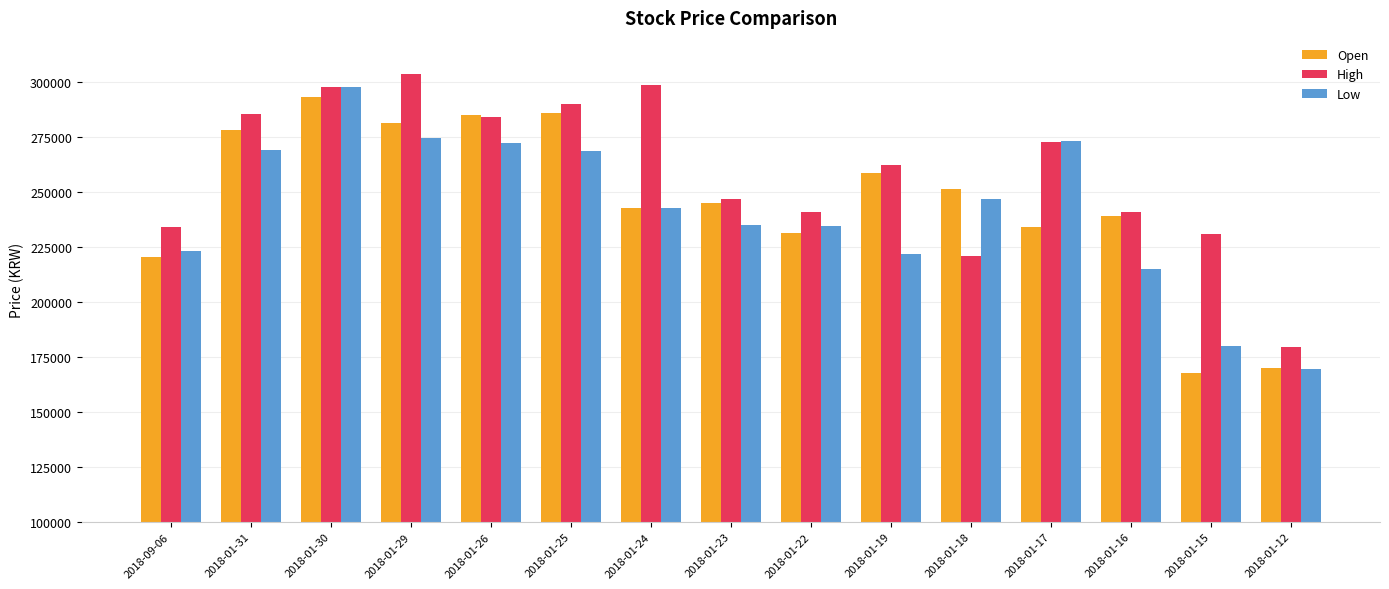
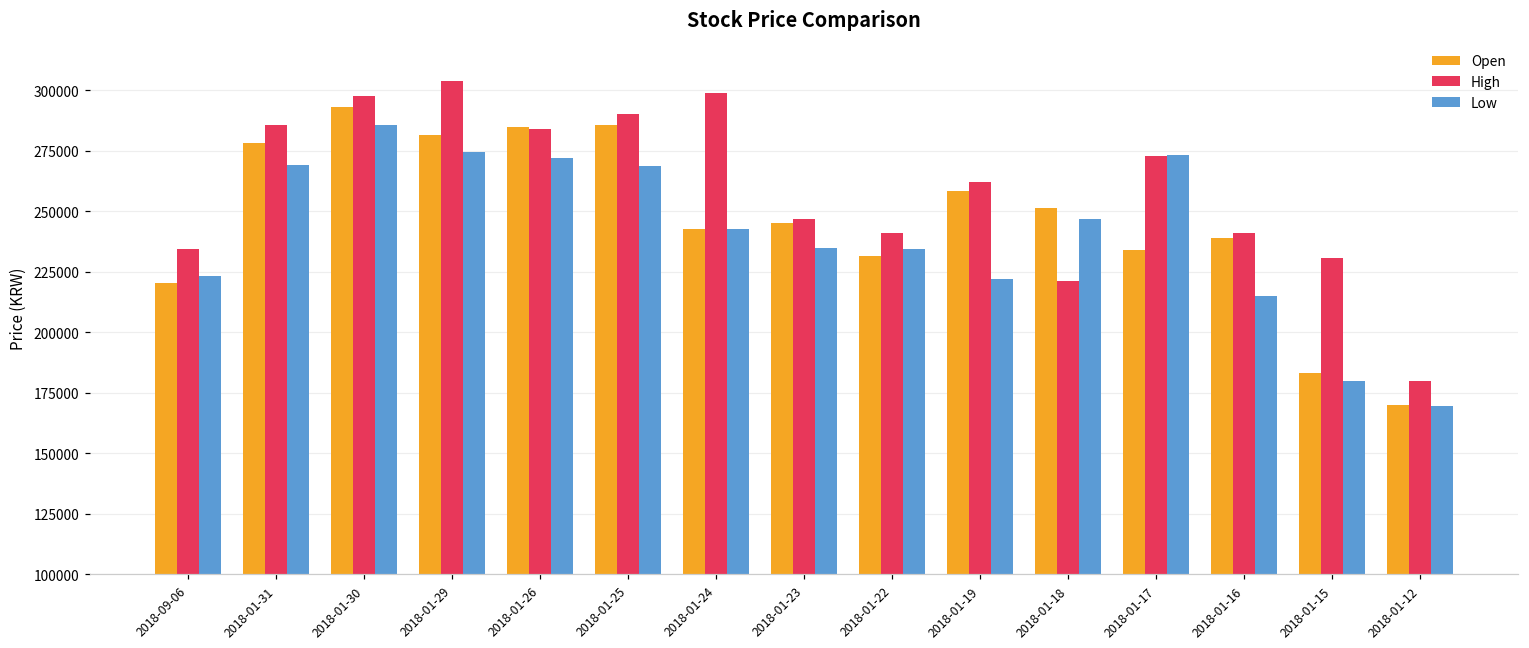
Low, 2018-01-30: 297000 -> 286000
Open, 2018-01-15: 168000 -> 183000
